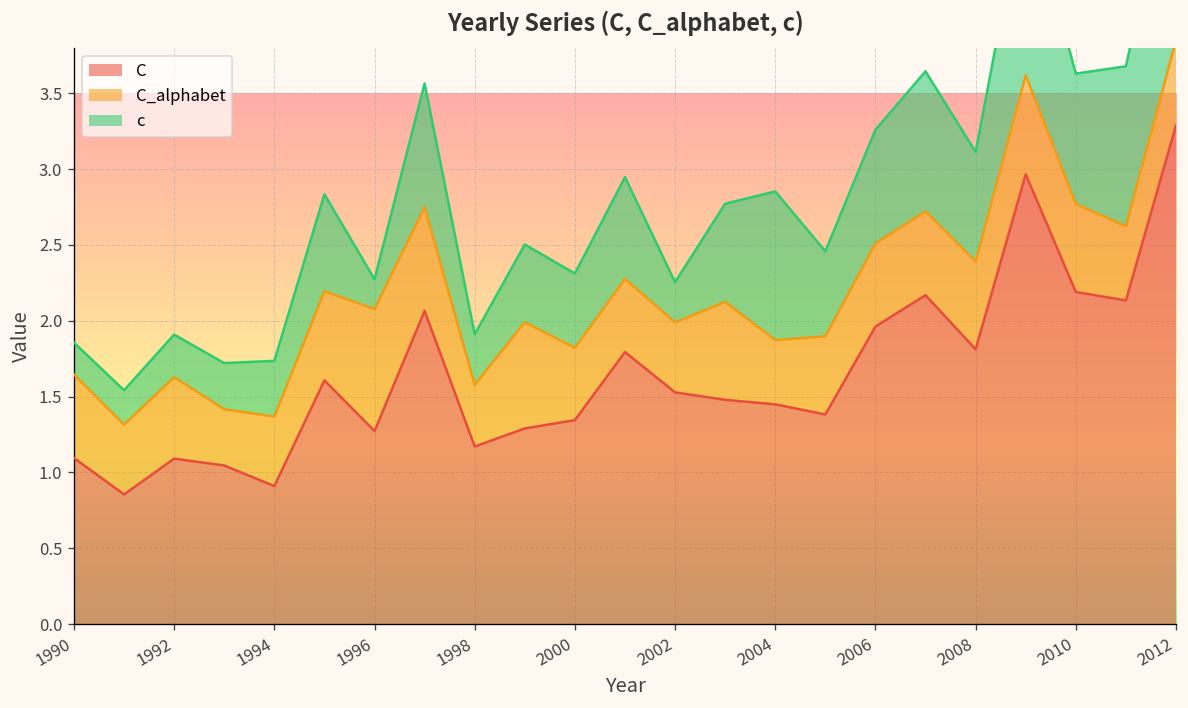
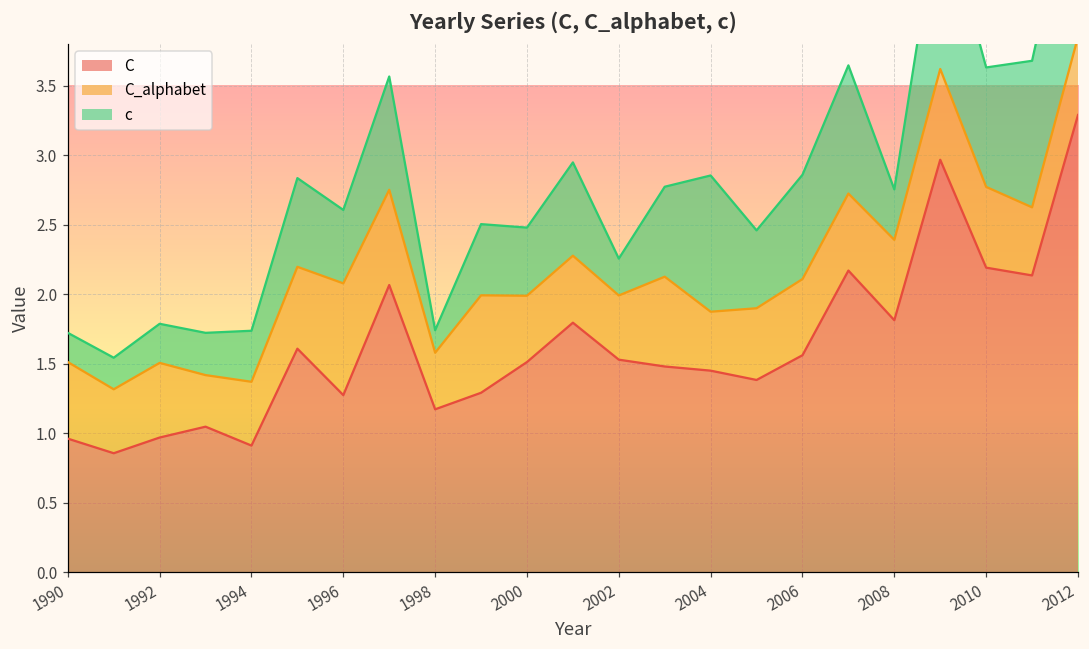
C, 1990: 1.10 -> 0.96
C, 1992: 1.09 -> 0.97
c, 1996: 0.20 -> 0.53
c, 1998: 0.33 -> 0.16
C, 2000: 1.35 -> 1.51
C, 2006: 1.96 -> 1.56
c, 2008: 0.72 -> 0.36
